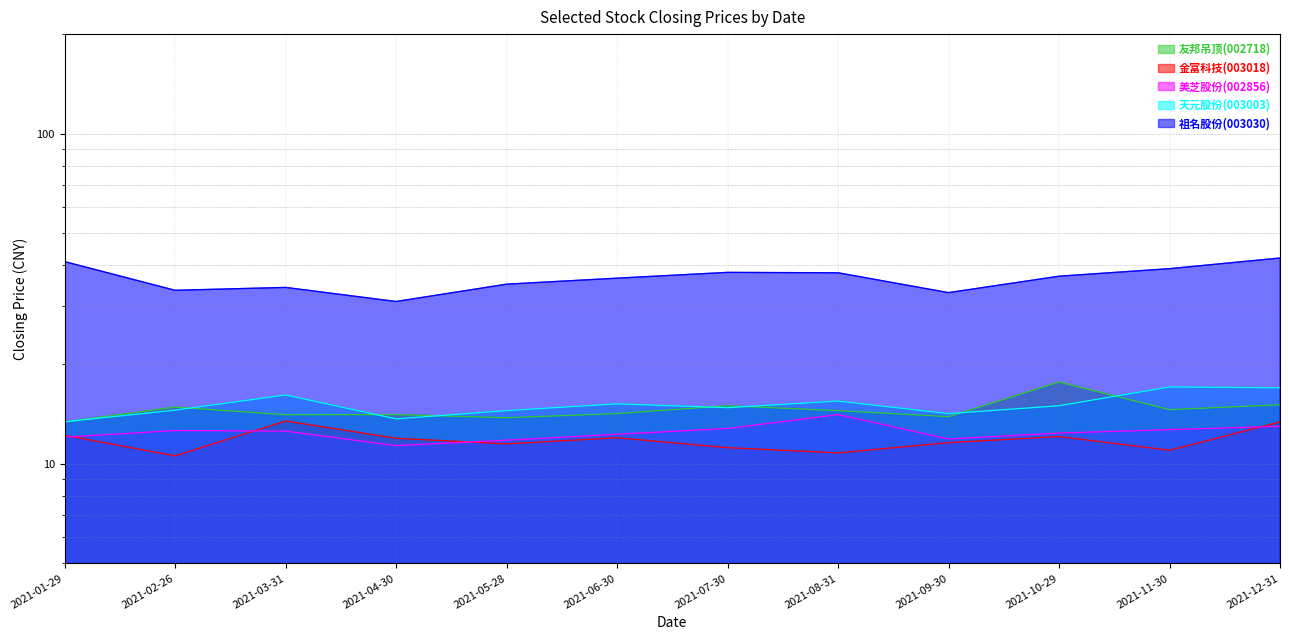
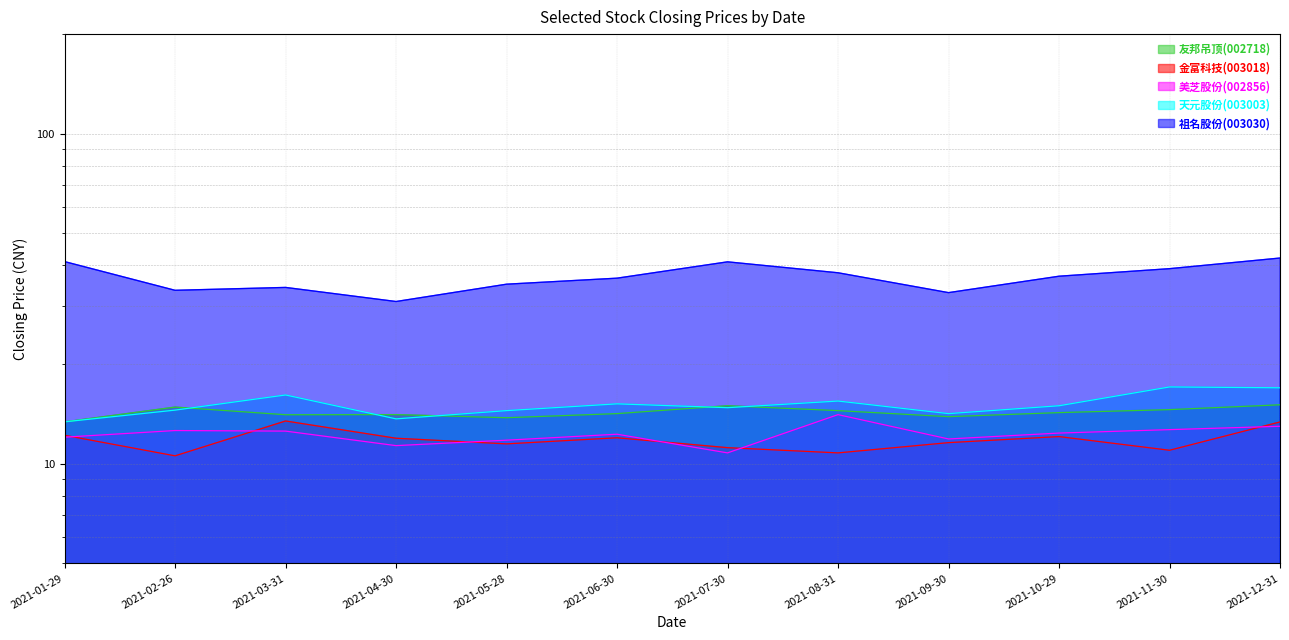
美芝股份(002856), 2021-07-30: 12.8 -> 10.8
祖名股份(003030), 2021-07-30: 38 -> 41
友邦吊顶(002718), 2021-10-29: 18 -> 14.3
